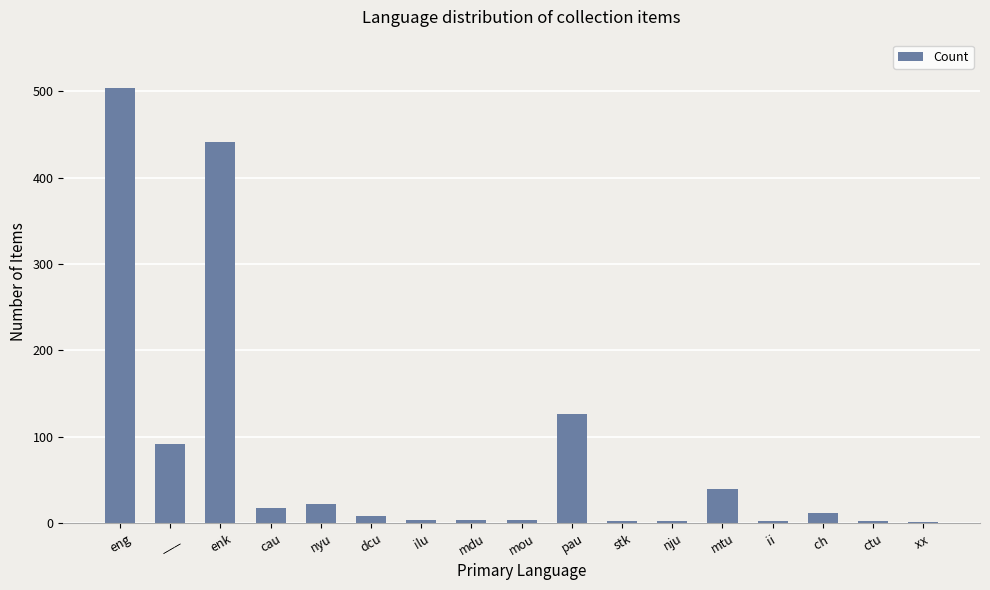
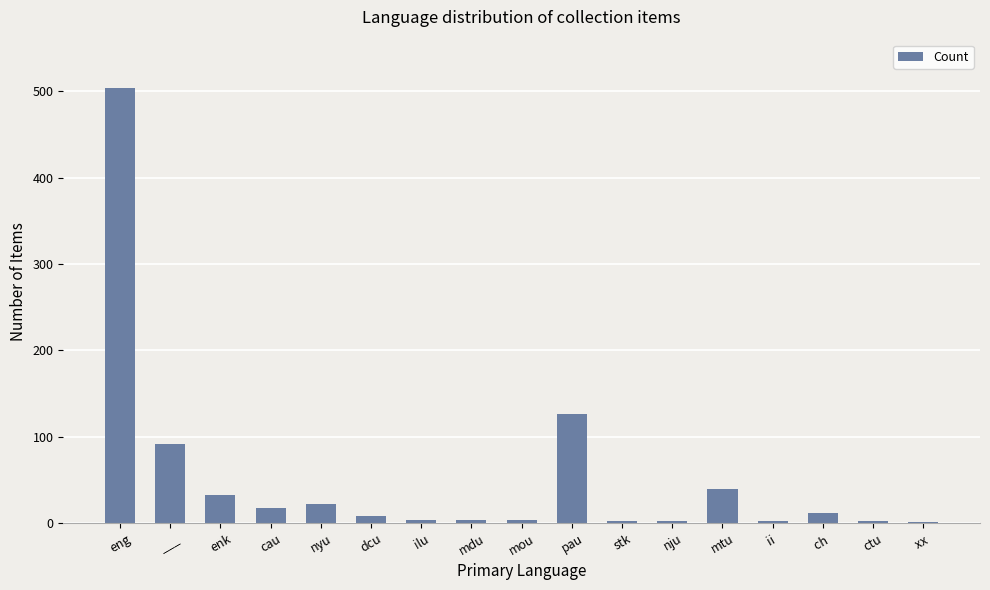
enk: 440 -> 30
